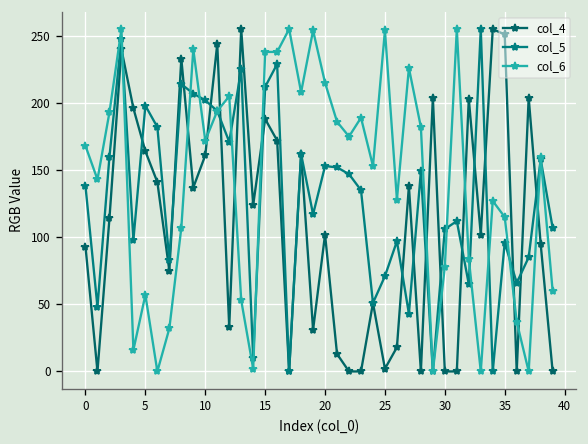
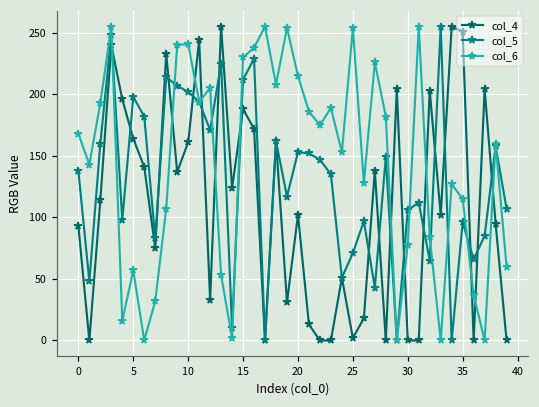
col_6, 10: 172 -> 241
col_6, 15: 238 -> 230
